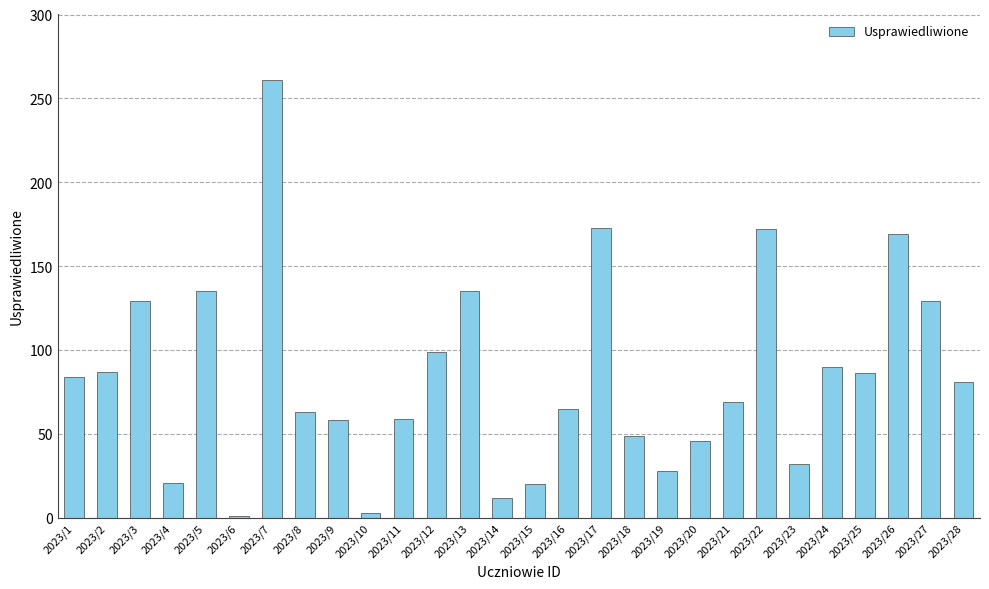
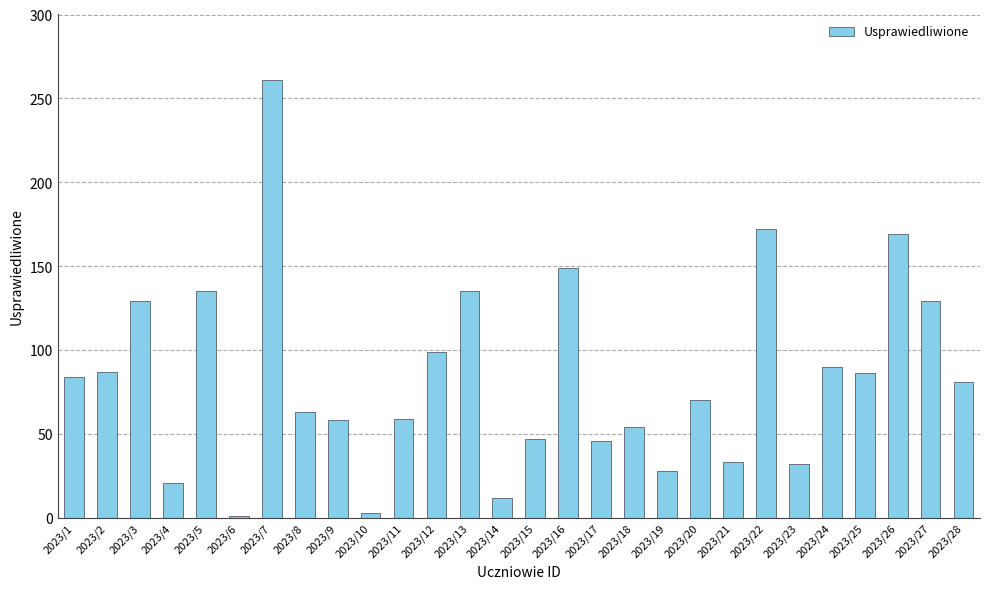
2023/15: 20 -> 47
2023/16: 65 -> 149
2023/17: 173 -> 46
2023/18: 49 -> 54
2023/20: 46 -> 70
2023/21: 69 -> 33
